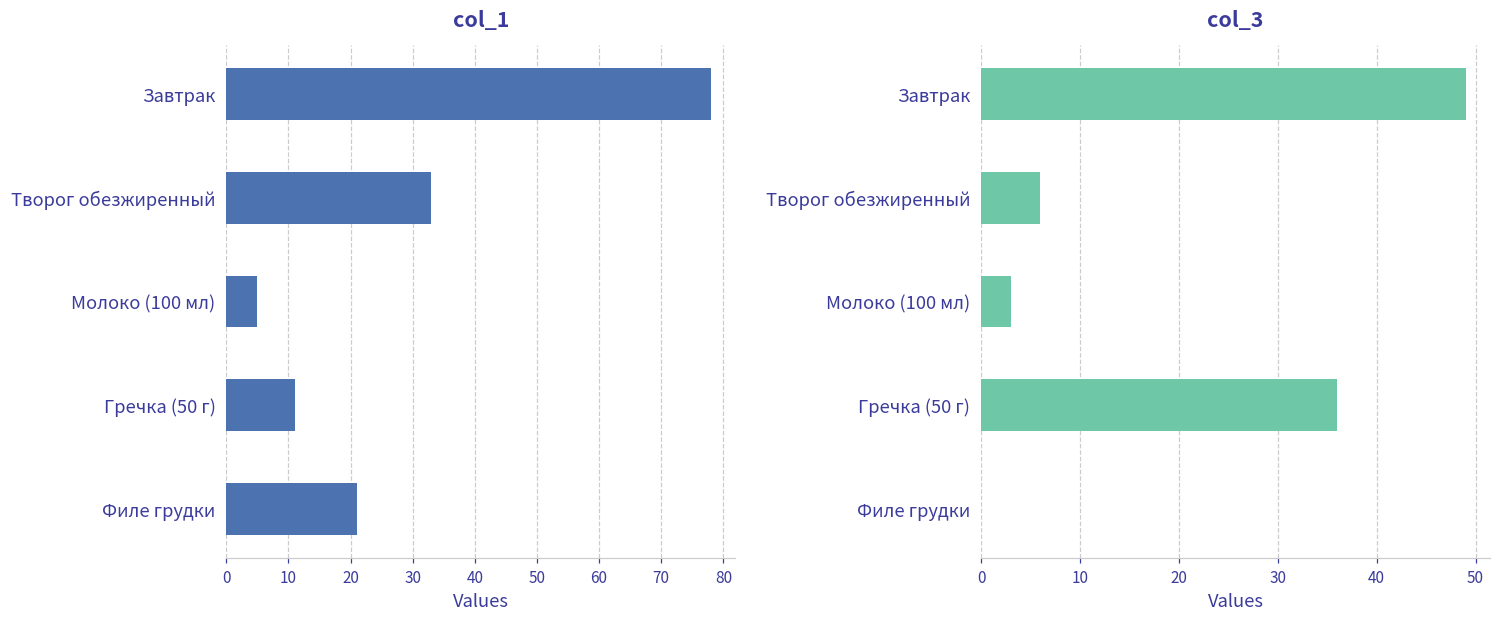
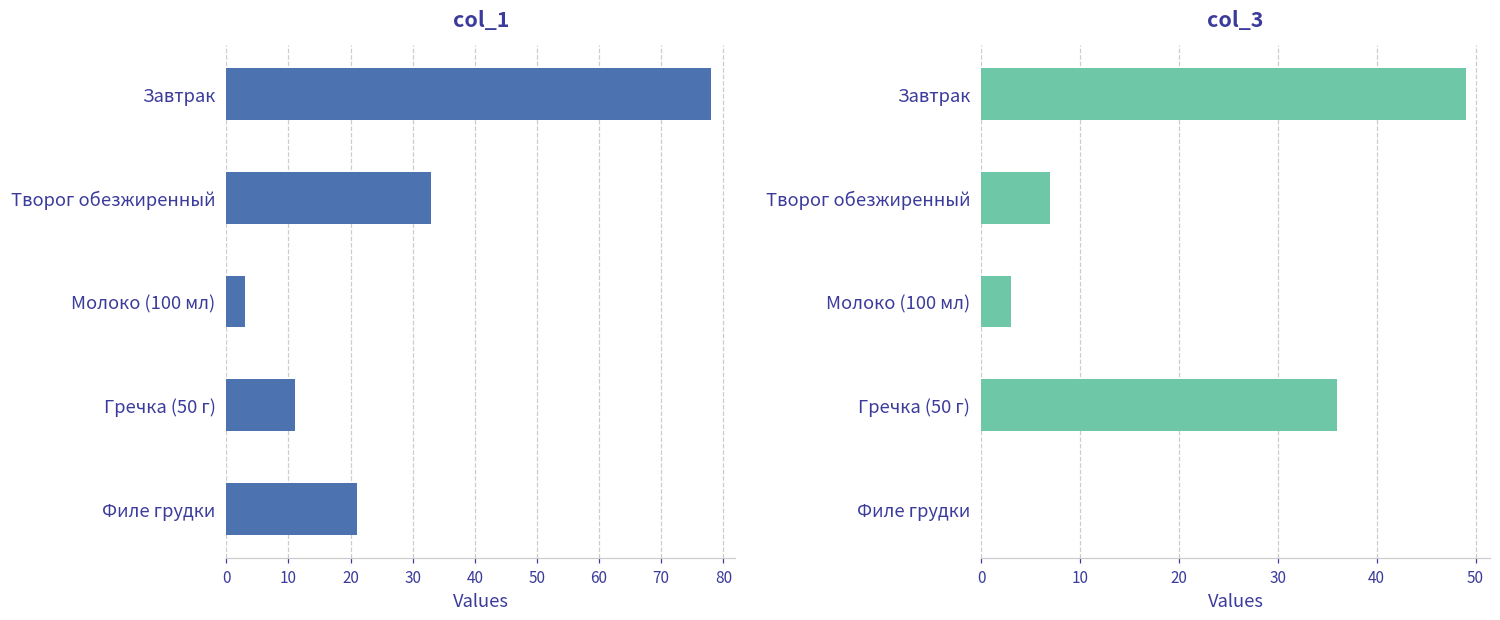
col_1, Молоко (100 мл): 5 -> 3
col_3, Творог обезжиренный: 6 -> 7
